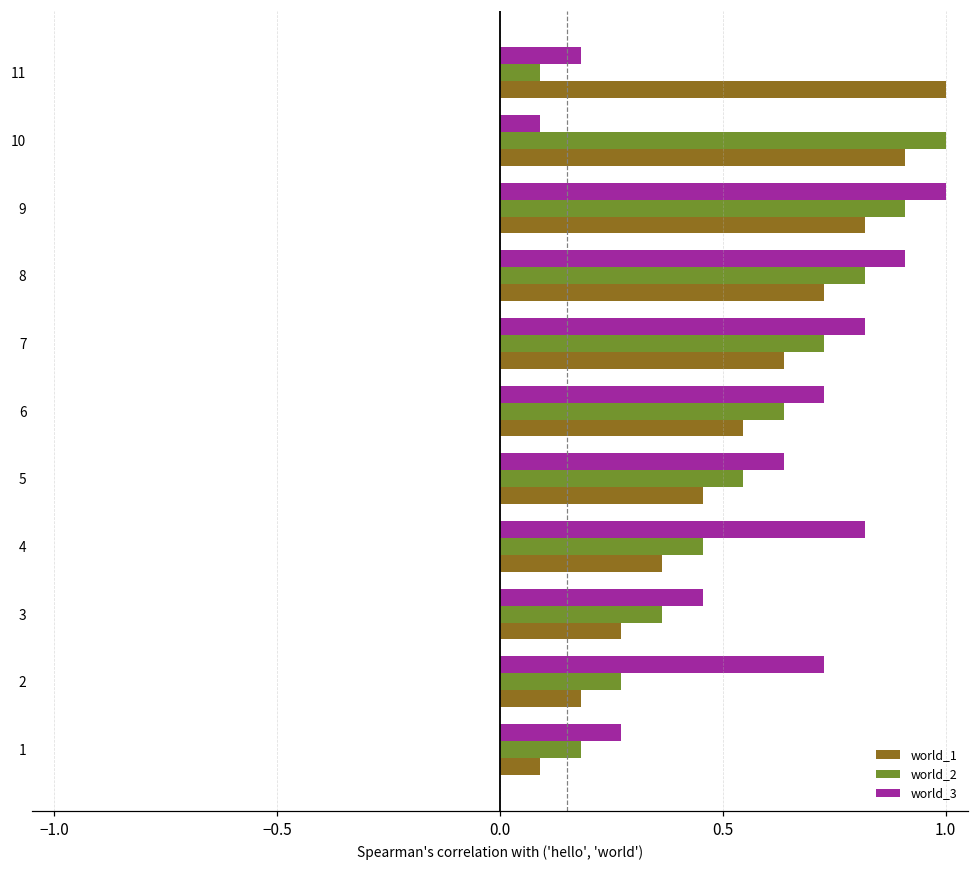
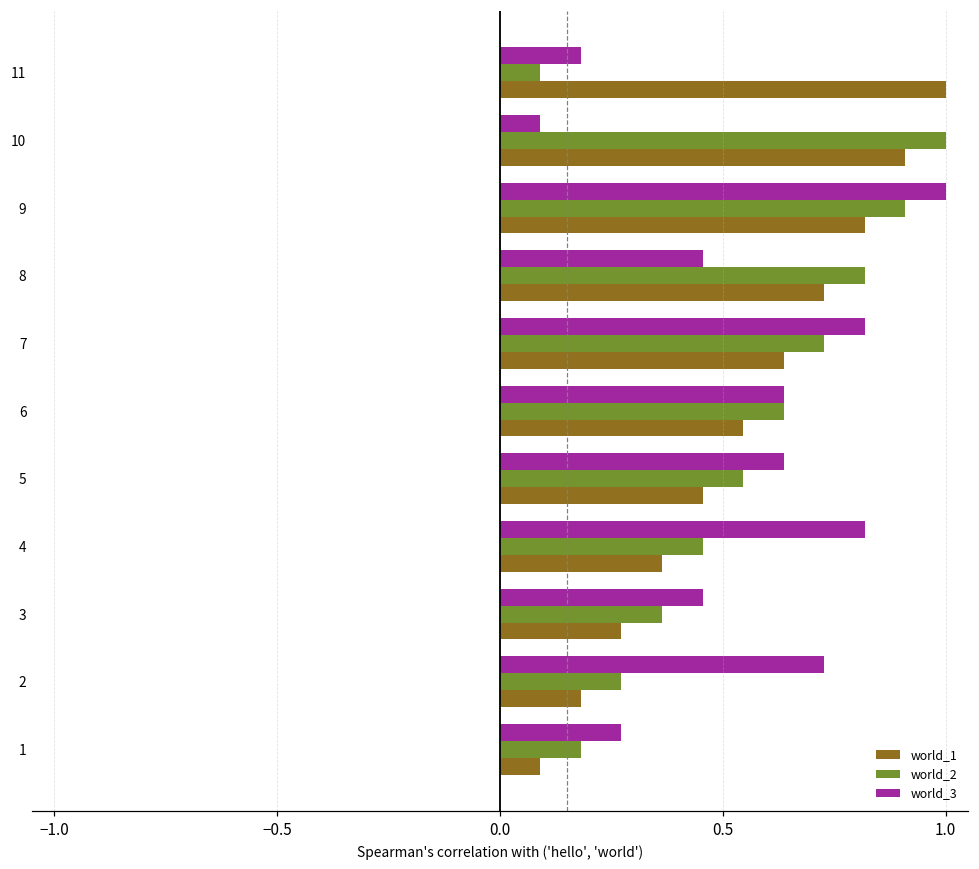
world_3, 8: 0.91 -> 0.45
world_3, 6: 0.73 -> 0.64
